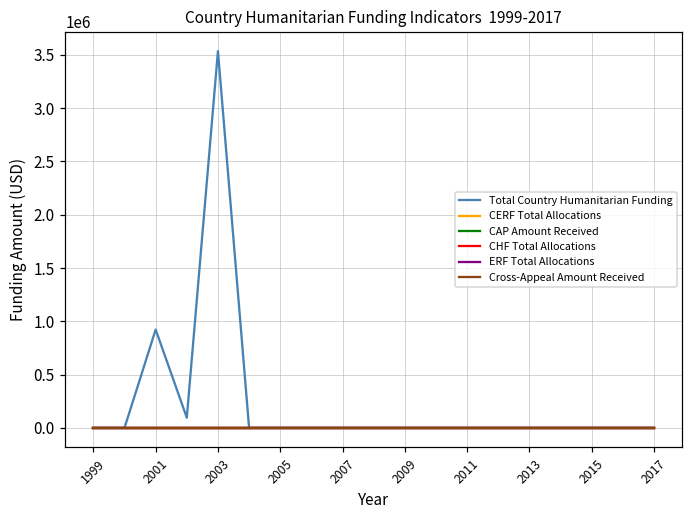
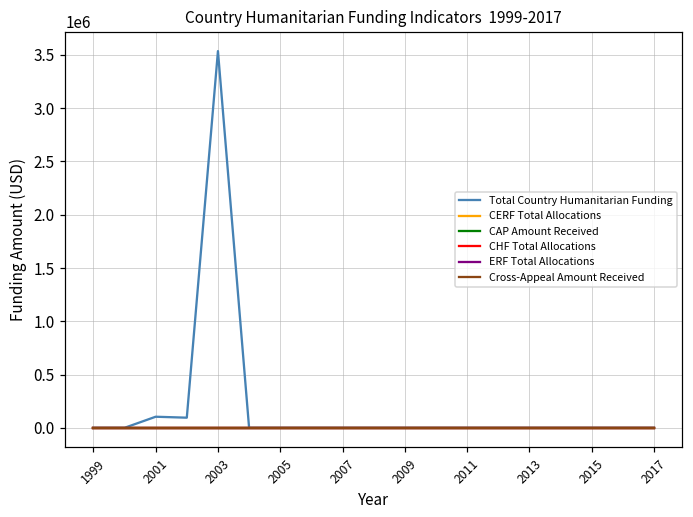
Total Country Humanitarian Funding, 2001: 900000 -> 100000
